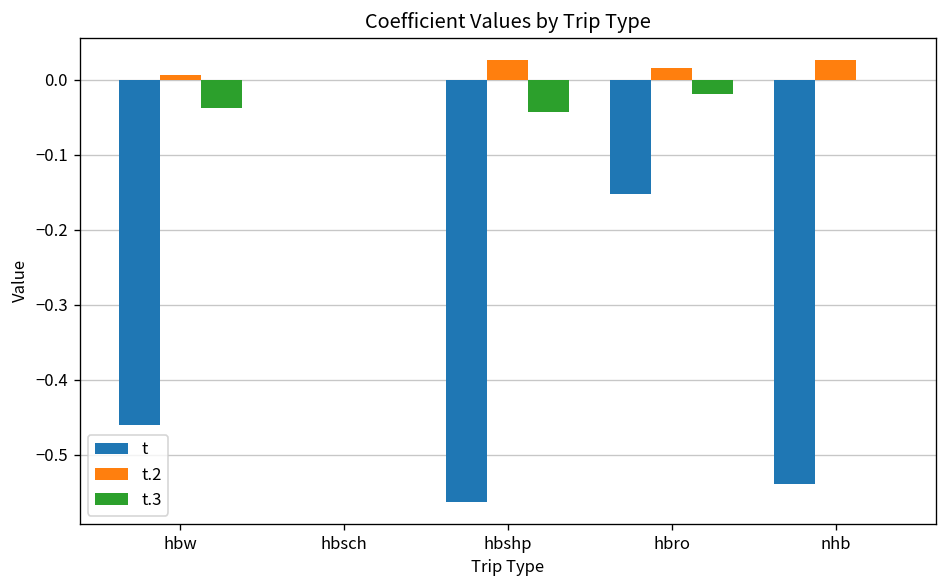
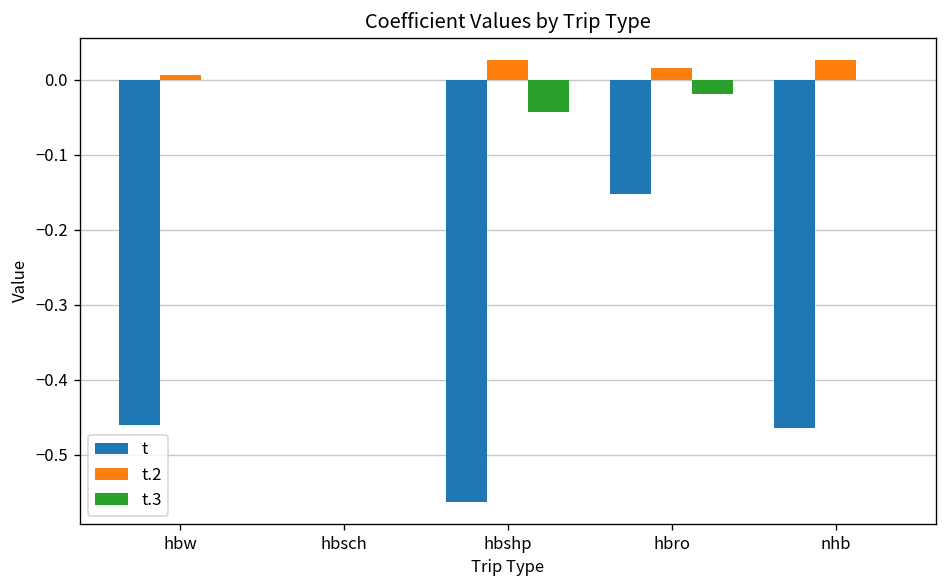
t.3, hbw: -0.04 -> 0.00
t, nhb: -0.54 -> -0.46
